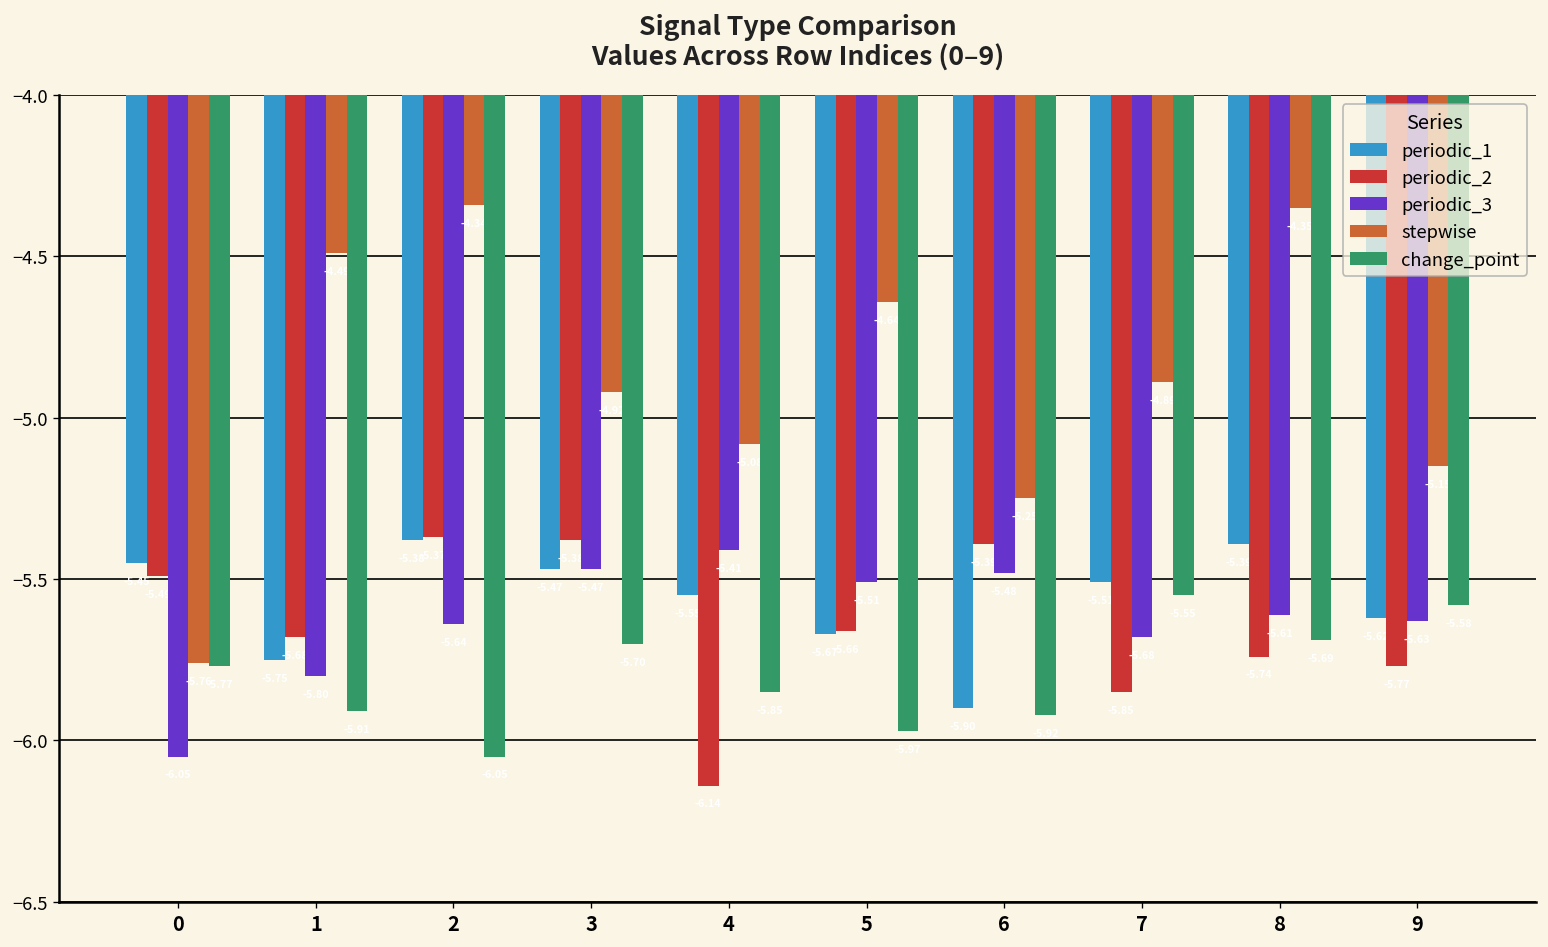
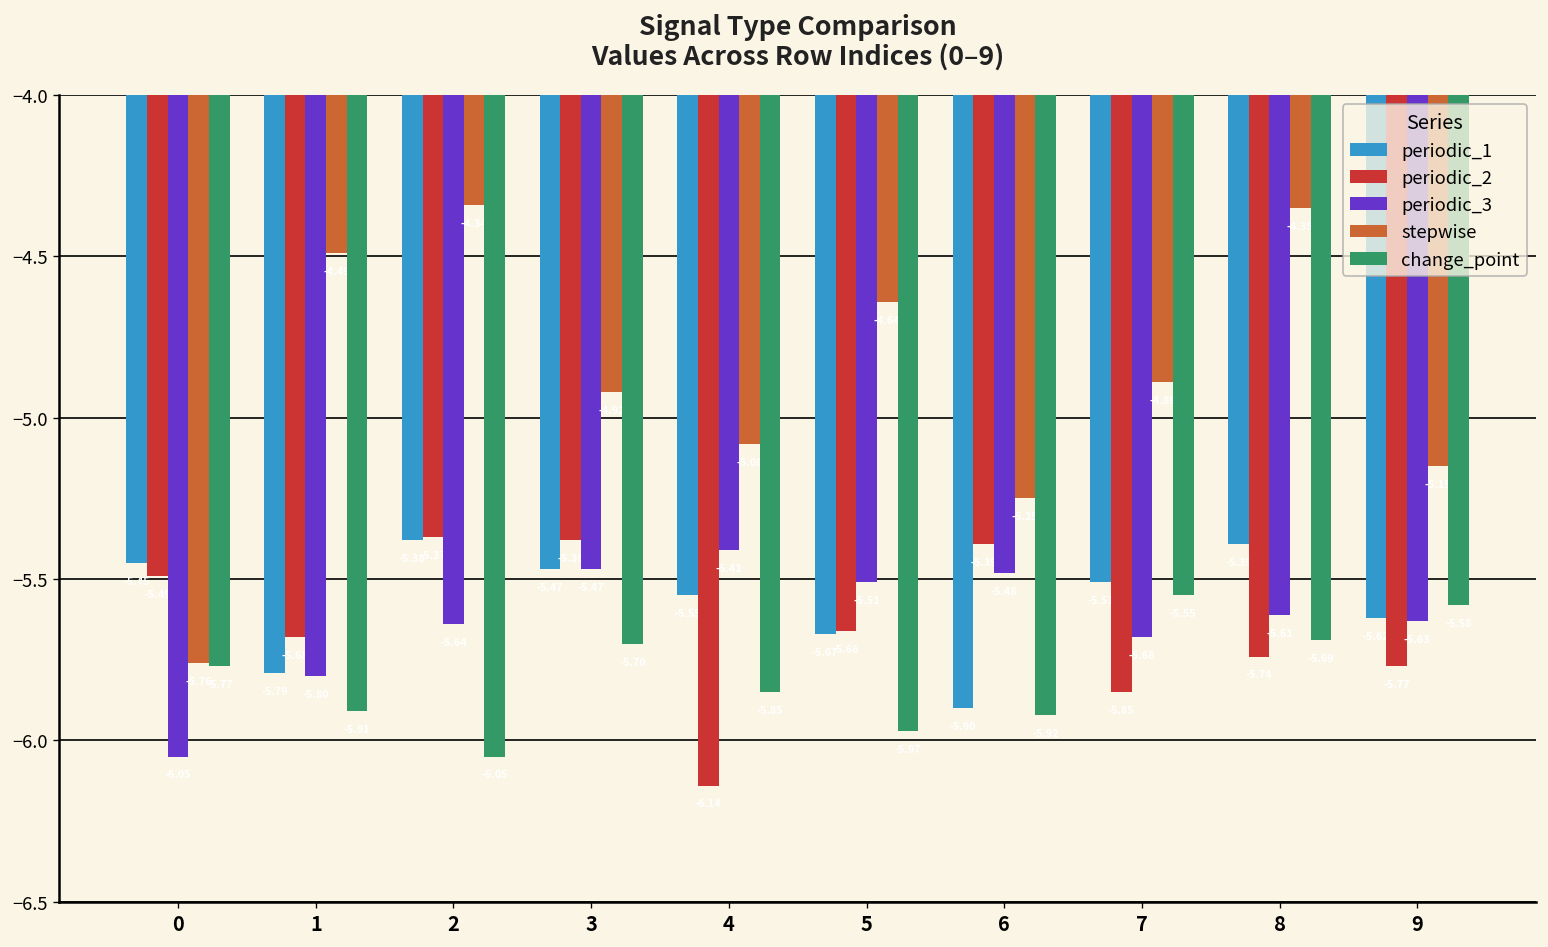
periodic_1, 1: -5.75 -> -5.79
